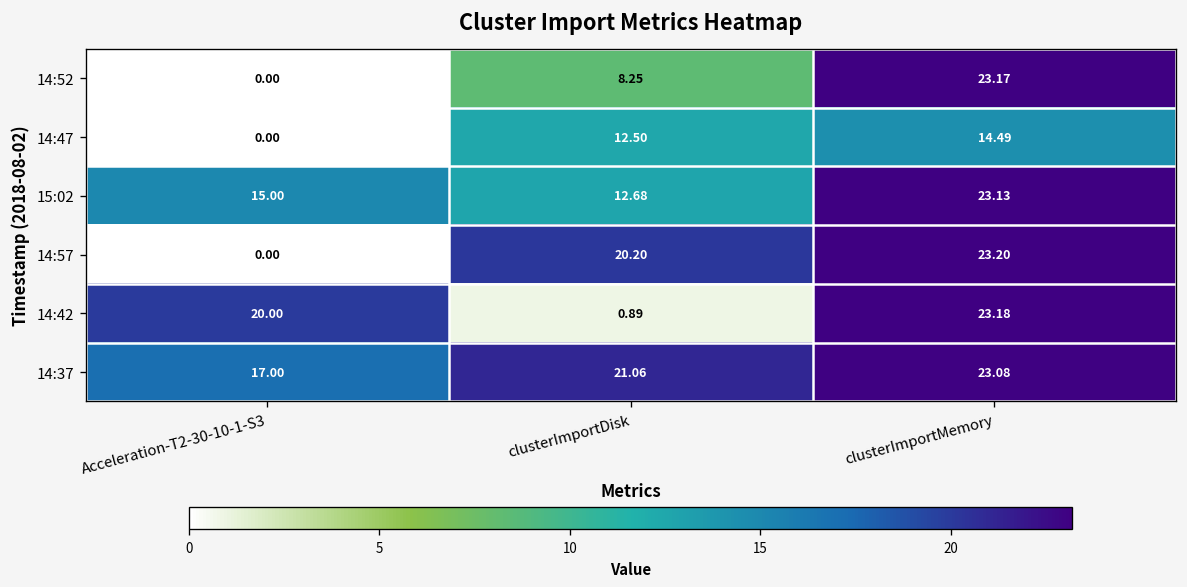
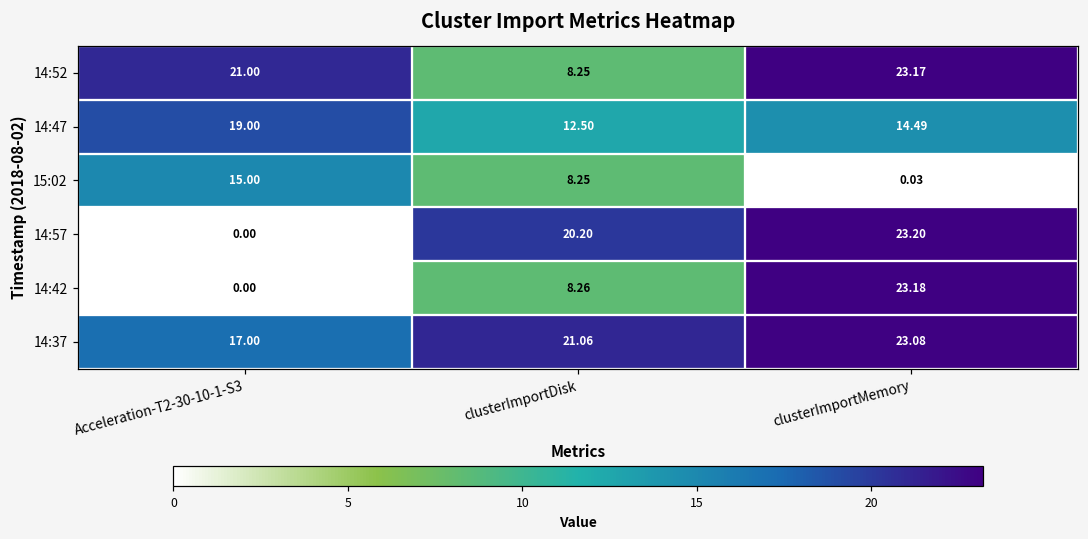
14:52, Acceleration-T2-30-10-1-S3: 0.00 -> 21.00
14:47, Acceleration-T2-30-10-1-S3: 0.00 -> 19.00
15:02, clusterImportDisk: 12.68 -> 8.25
15:02, clusterImportMemory: 23.13 -> 0.03
14:42, Acceleration-T2-30-10-1-S3: 20.00 -> 0.00
14:42, clusterImportDisk: 0.89 -> 8.26
